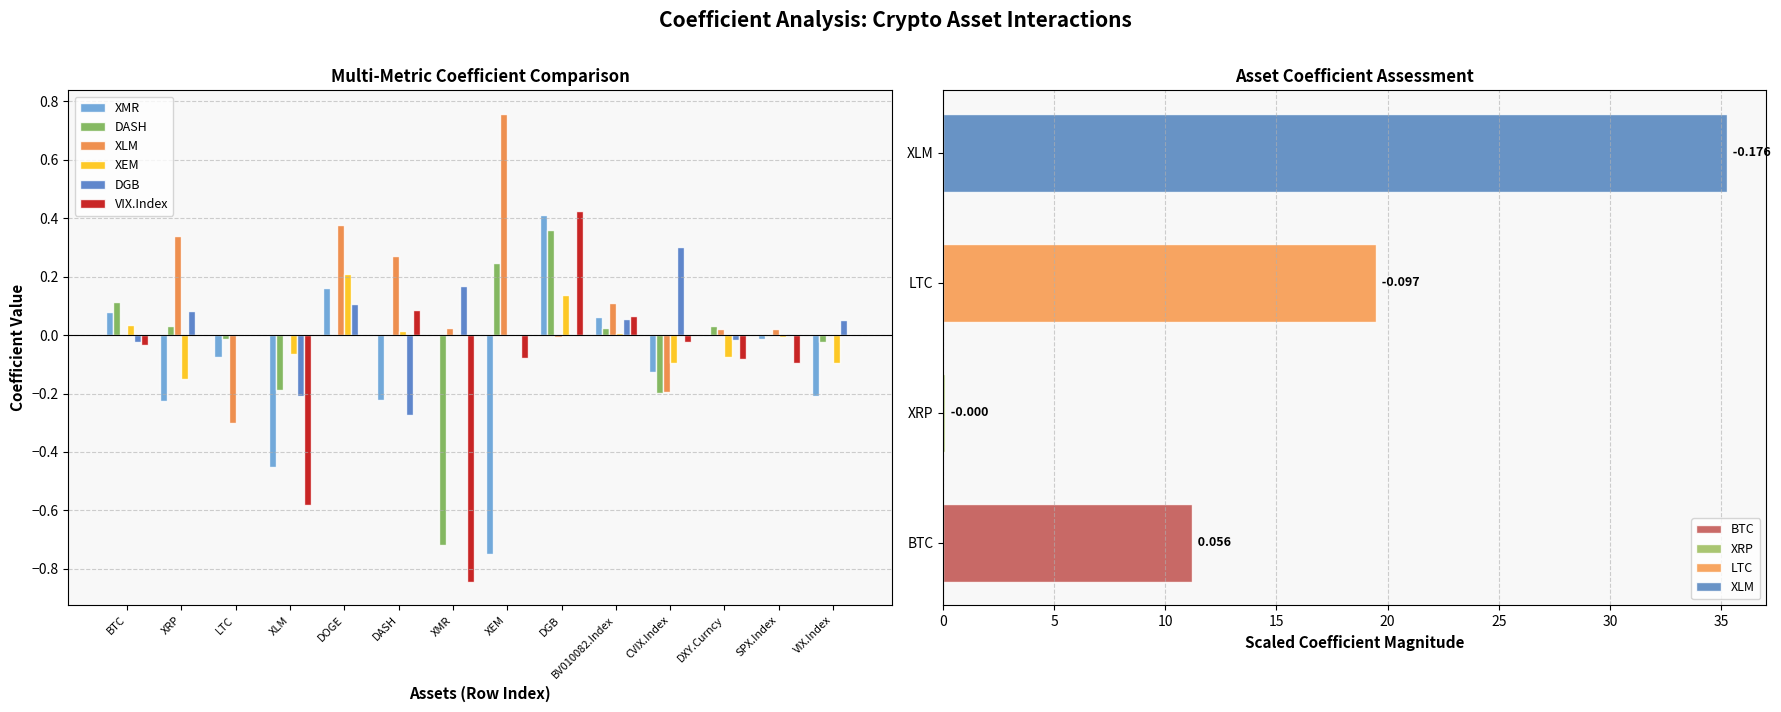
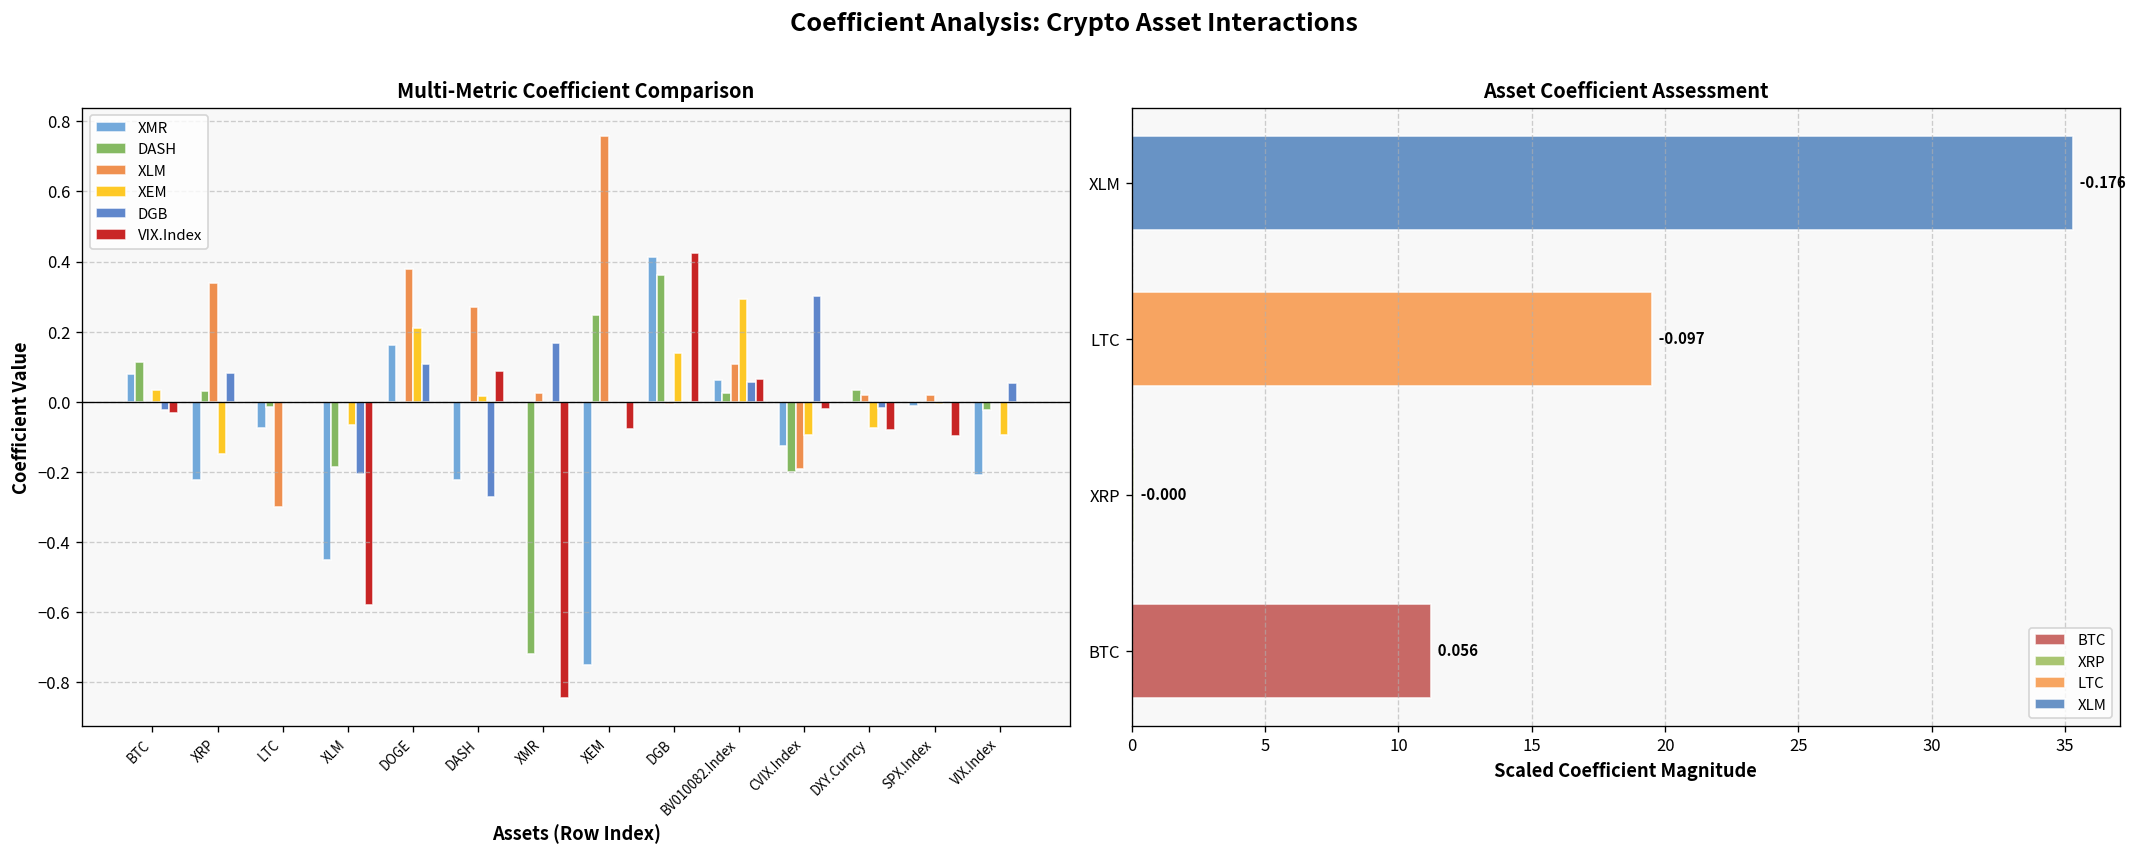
Multi-Metric Coefficient Comparison, XEM, BV010082.Index: 0.01 -> 0.29
